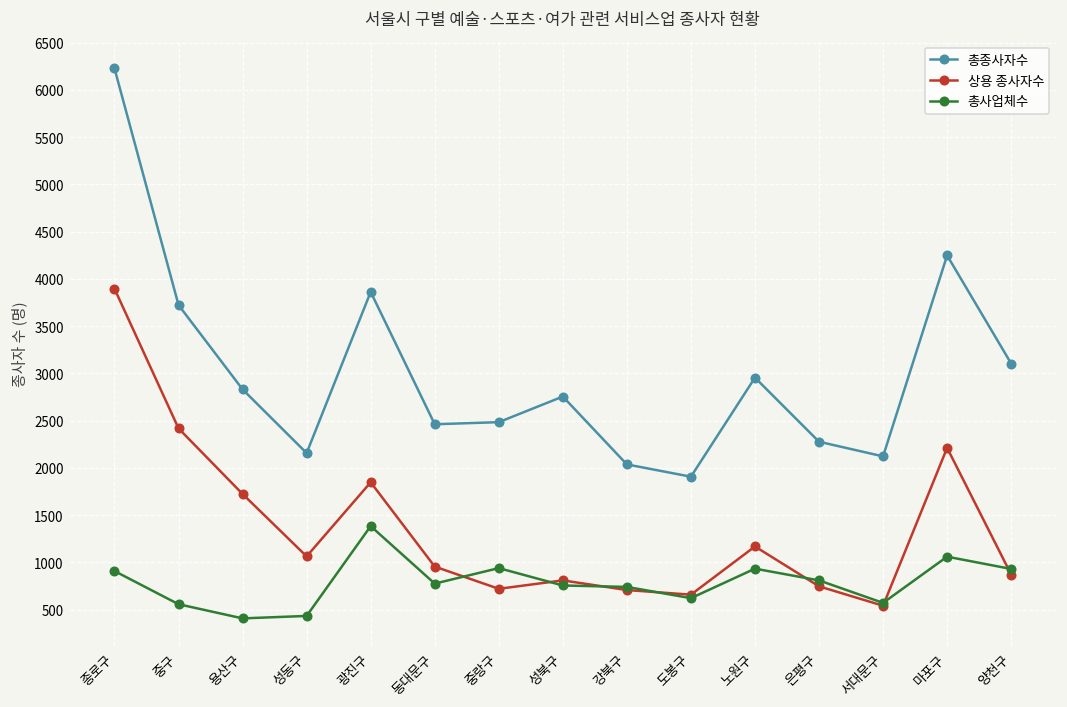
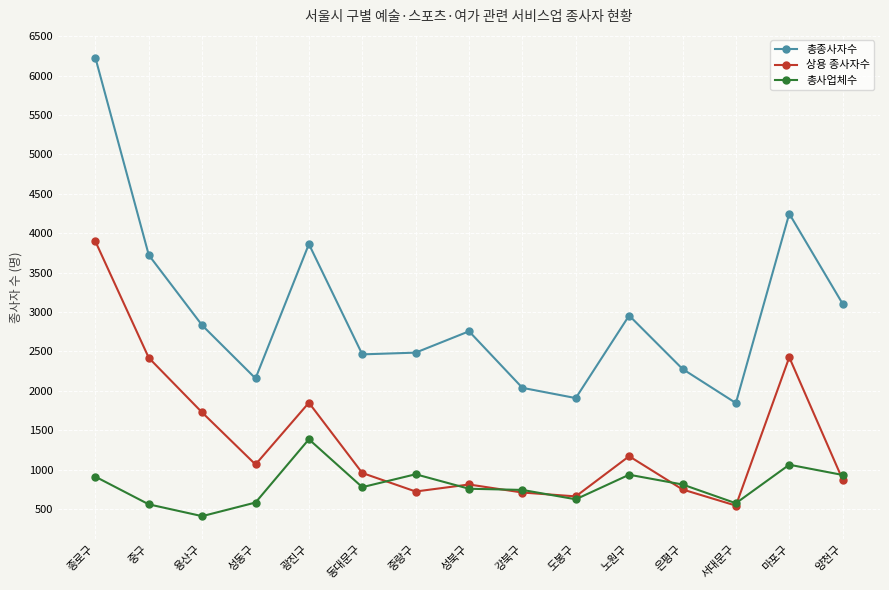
총사업체수, 성동구: 400 -> 600
총종사자수, 서대문구: 2100 -> 1800
상용 종사자수, 마포구: 2200 -> 2400
